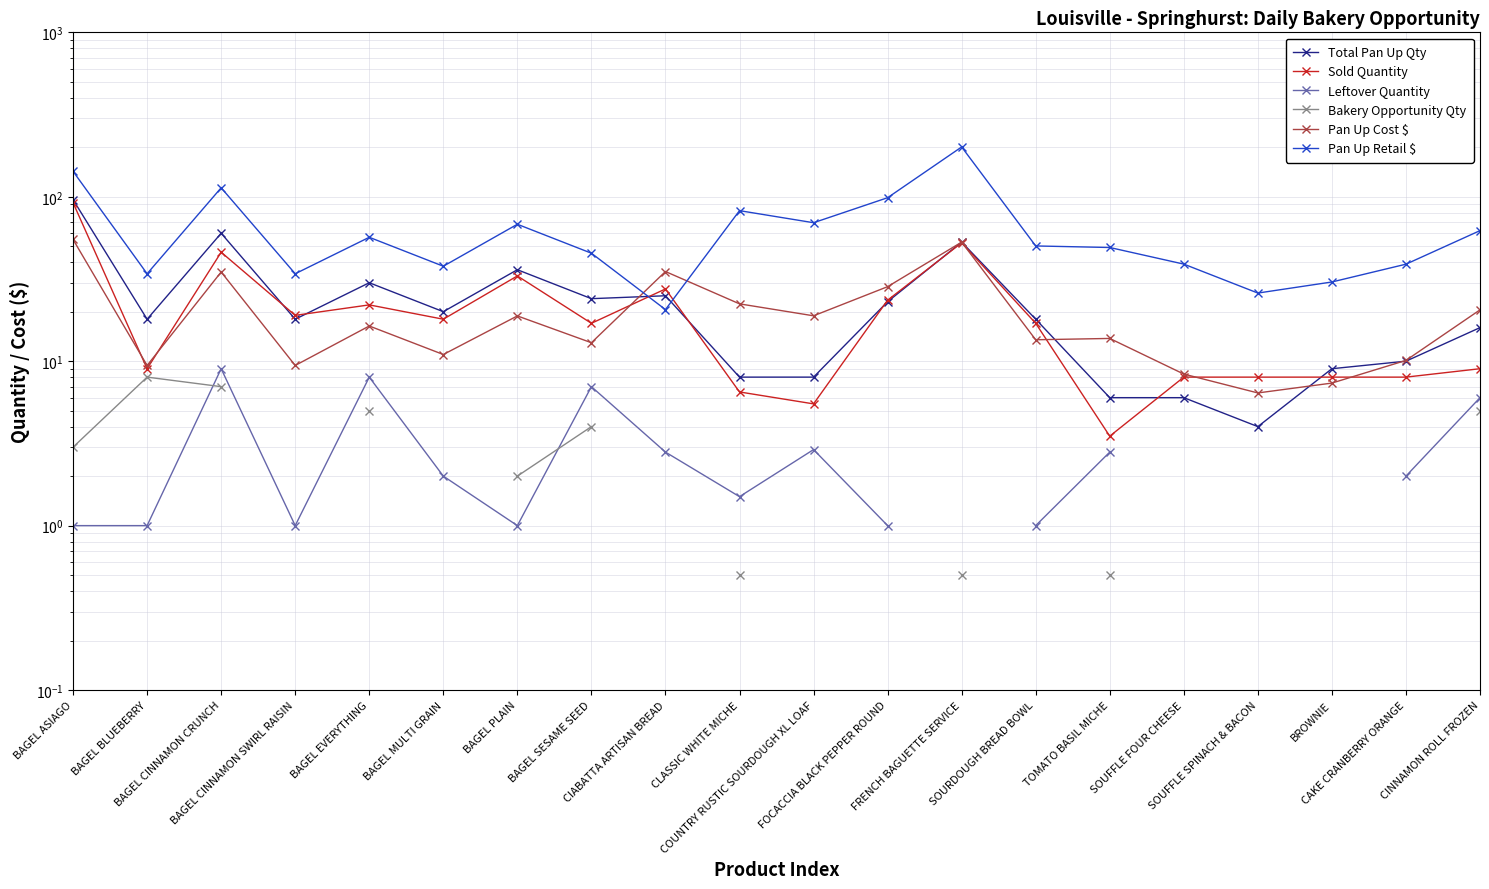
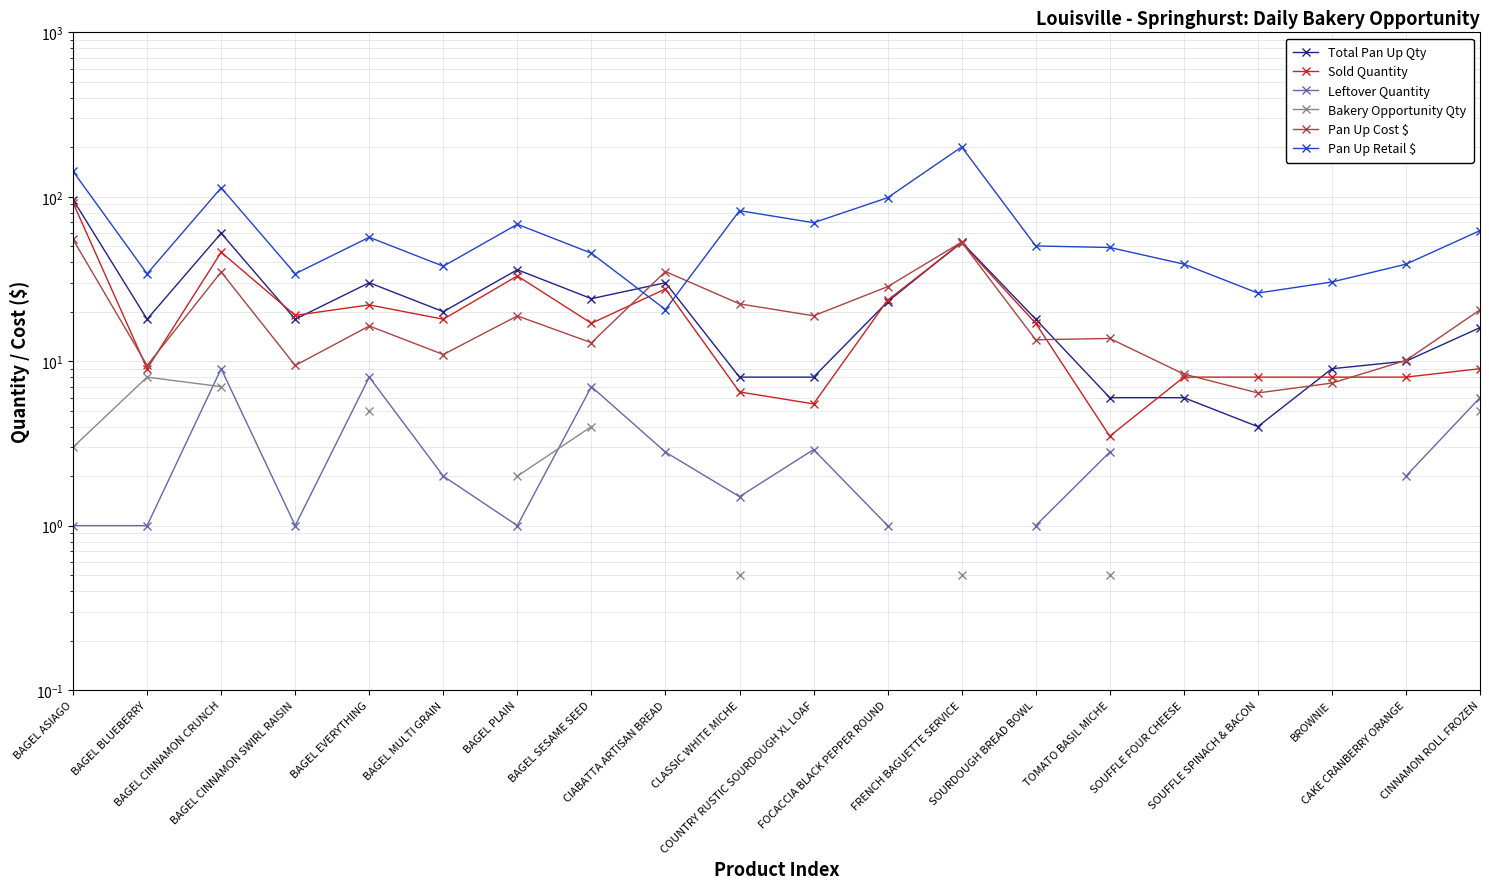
Total Pan Up Qty, CIABATTA ARTISAN BREAD: 25 -> 30
